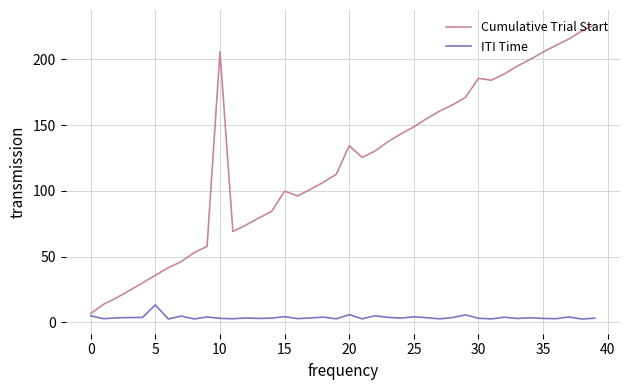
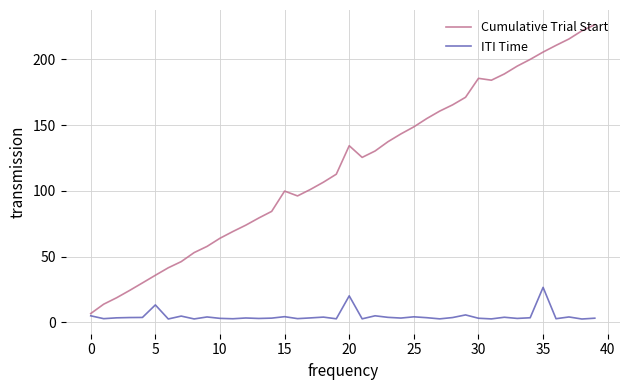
Cumulative Trial Start, 10: 206 -> 64
ITI Time, 20: 6 -> 20
ITI Time, 35: 3 -> 27
